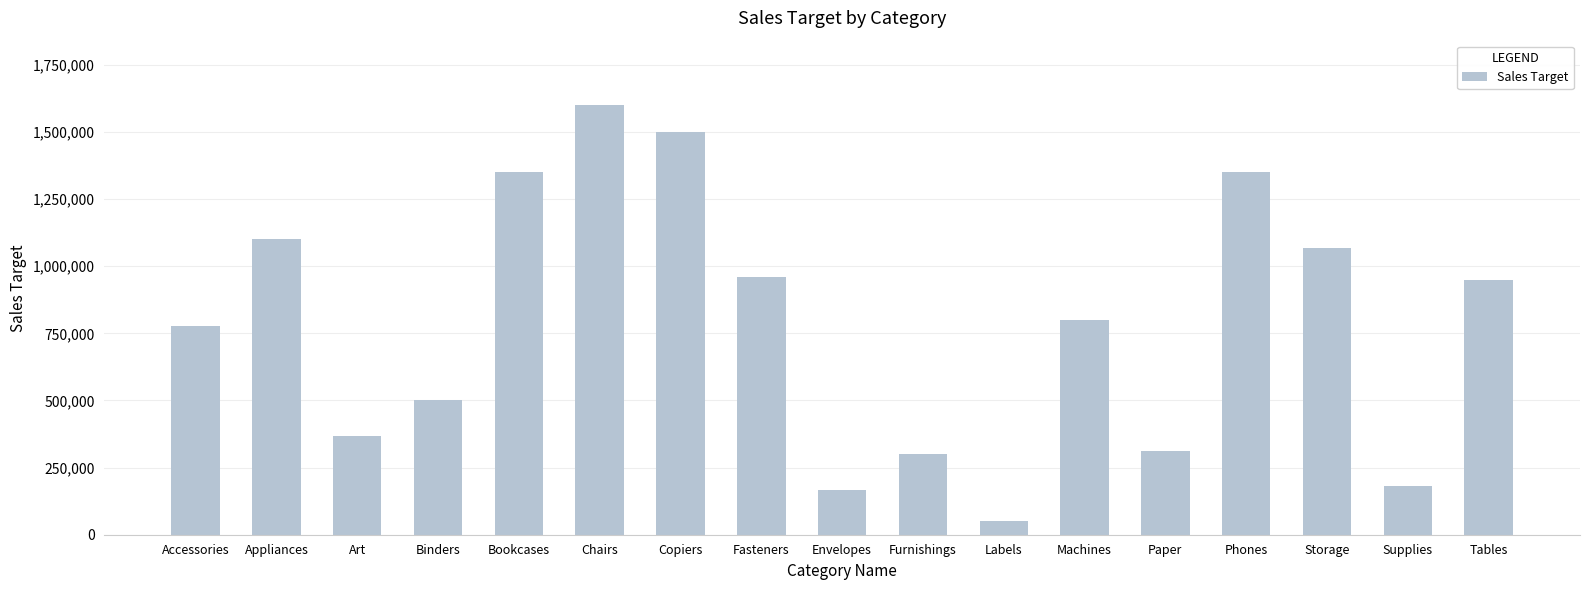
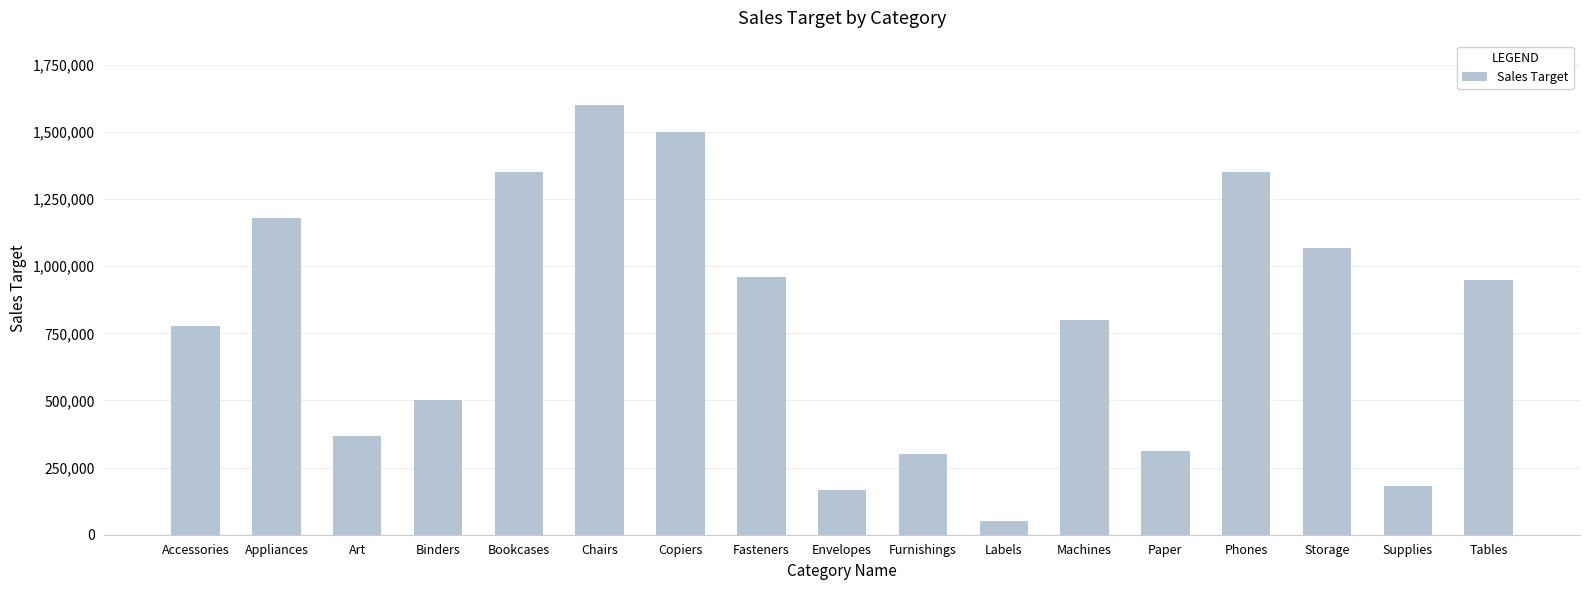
Appliances: 1,100,000 -> 1,180,000
